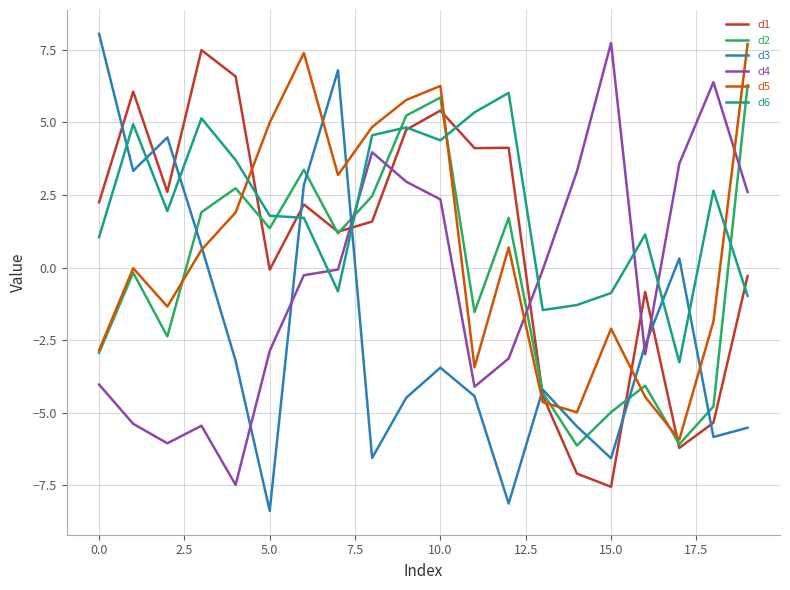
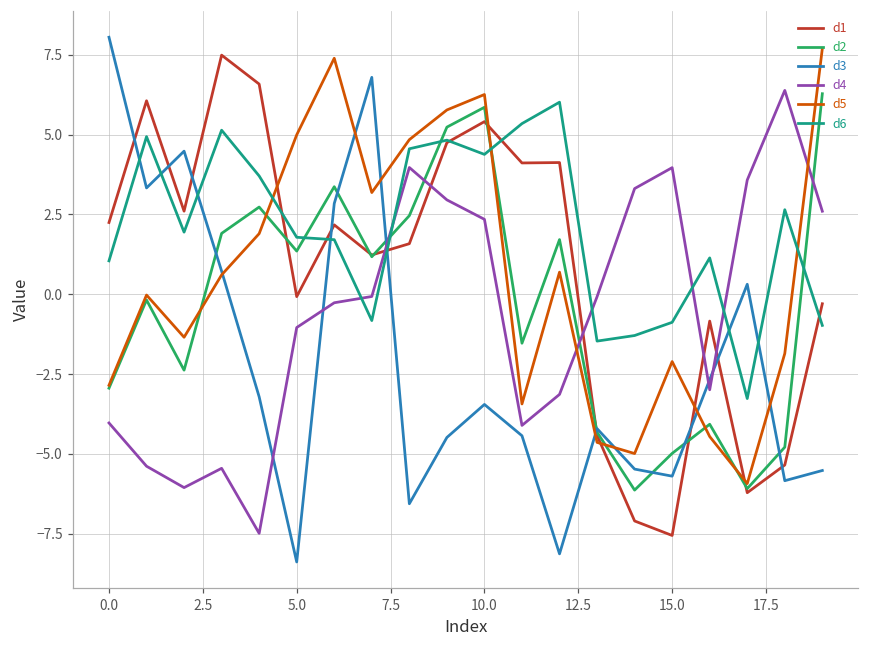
d4, 5.0: -2.9 -> -1.0
d3, 15.0: -6.6 -> -5.7
d4, 15.0: 7.7 -> 4.0
